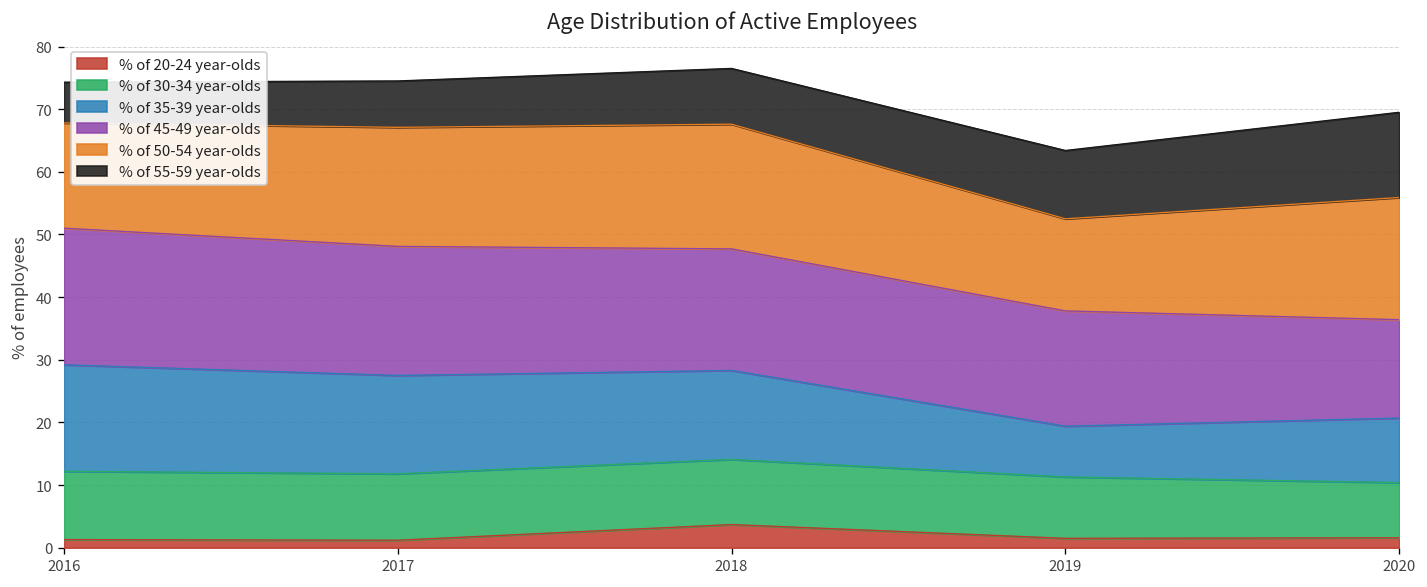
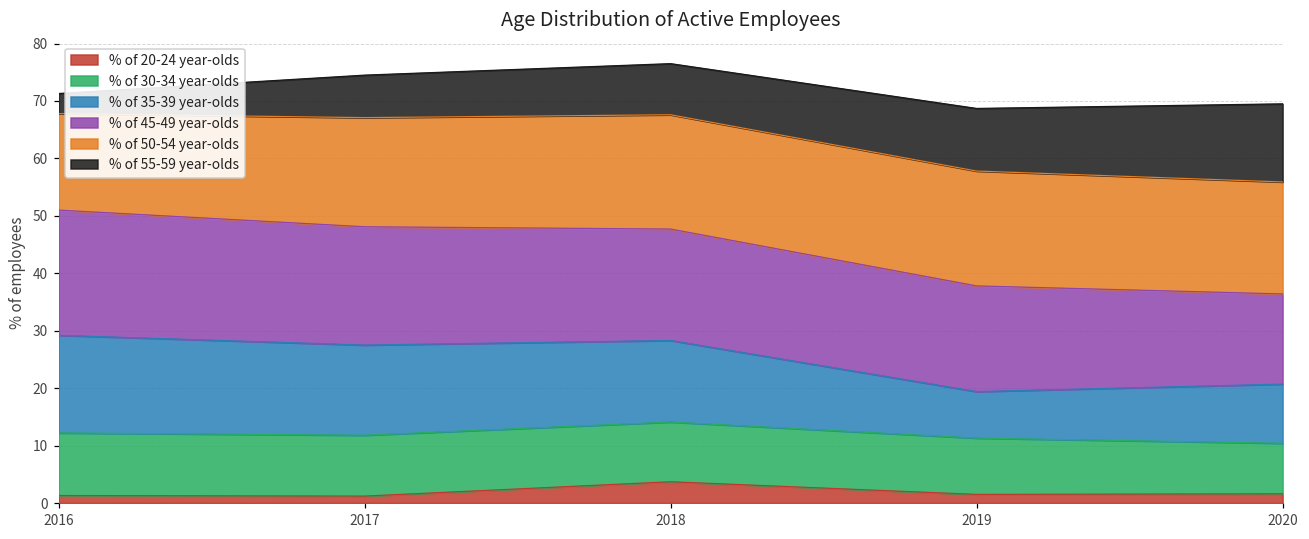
% of 55-59 year-olds, 2016: 7 -> 4
% of 50-54 year-olds, 2019: 15 -> 20
